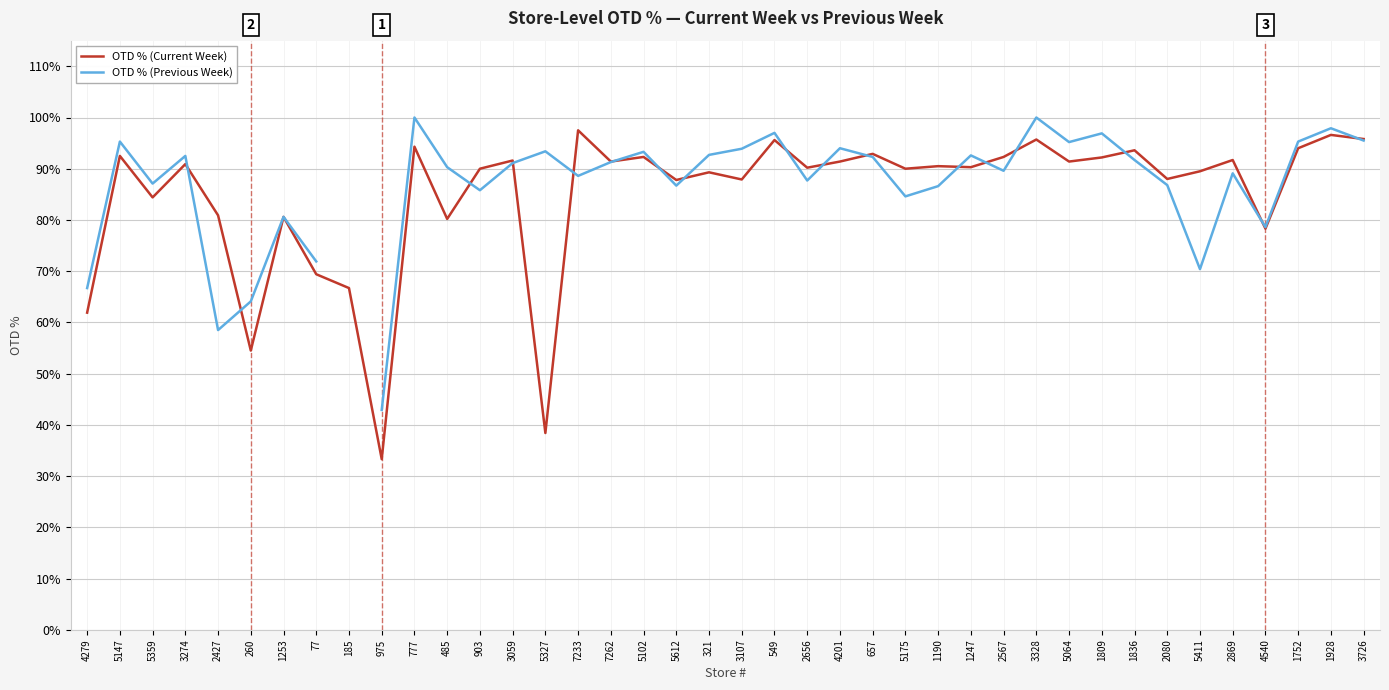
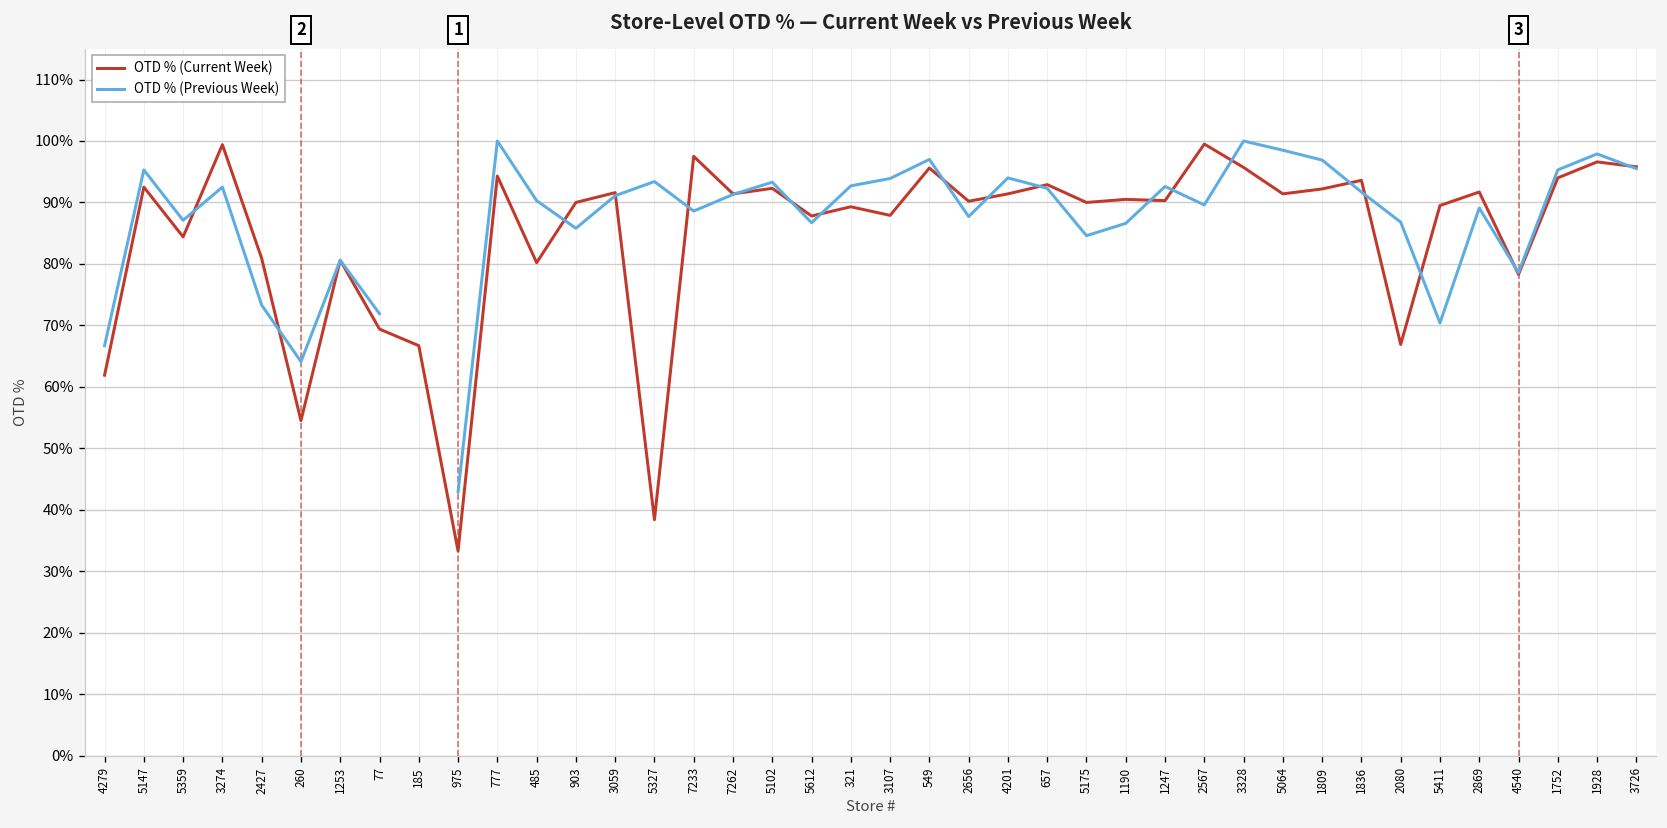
OTD % (Current Week), 3274: 91% -> 99%
OTD % (Previous Week), 2427: 59% -> 73%
OTD % (Current Week), 2567: 92% -> 100%
OTD % (Previous Week), 5064: 95% -> 99%
OTD % (Current Week), 2080: 88% -> 67%
